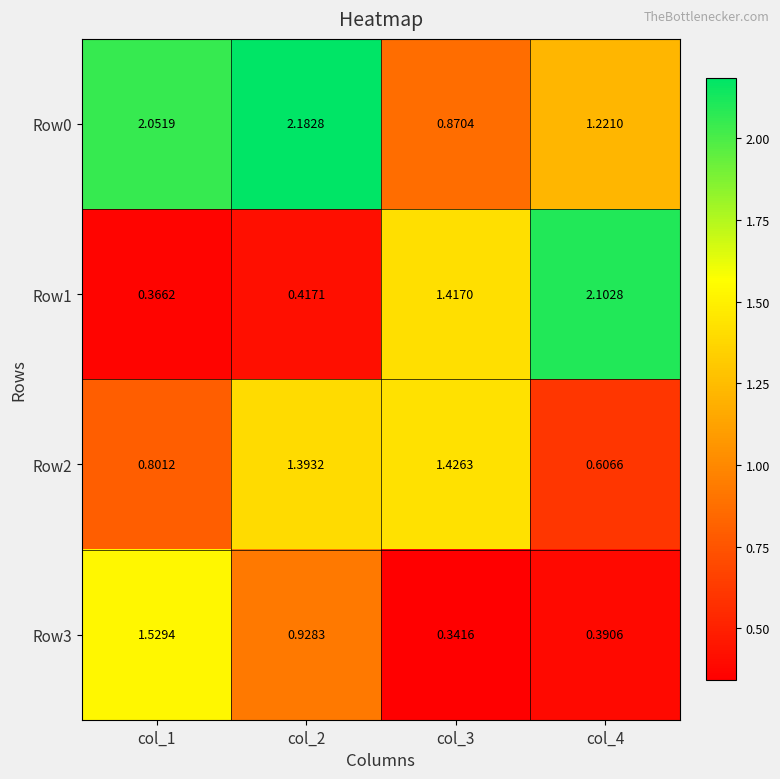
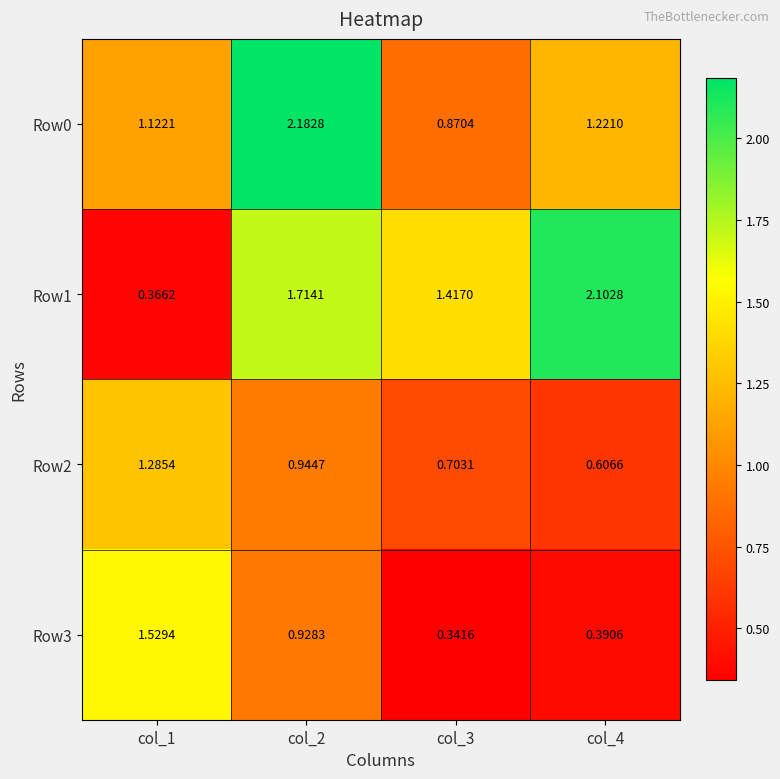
Row0, col_1: 2.0519 -> 1.1221
Row1, col_2: 0.4171 -> 1.7141
Row2, col_1: 0.8012 -> 1.2854
Row2, col_2: 1.3932 -> 0.9447
Row2, col_3: 1.4263 -> 0.7031
